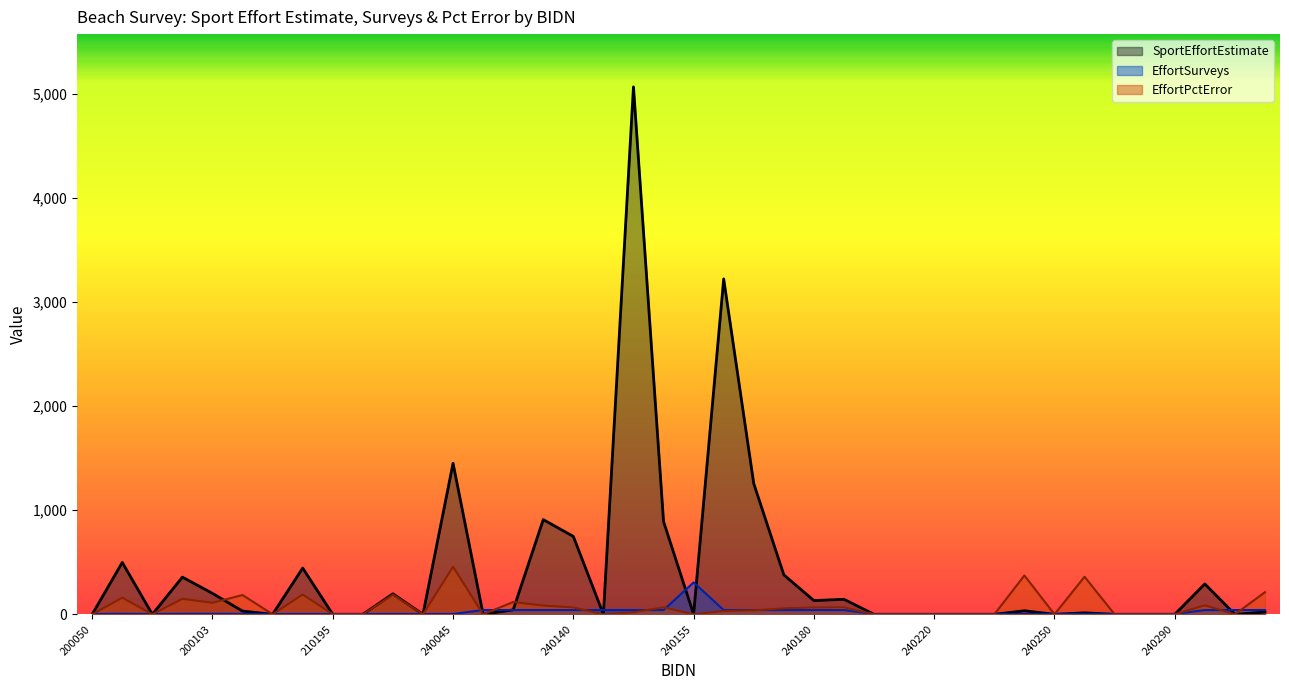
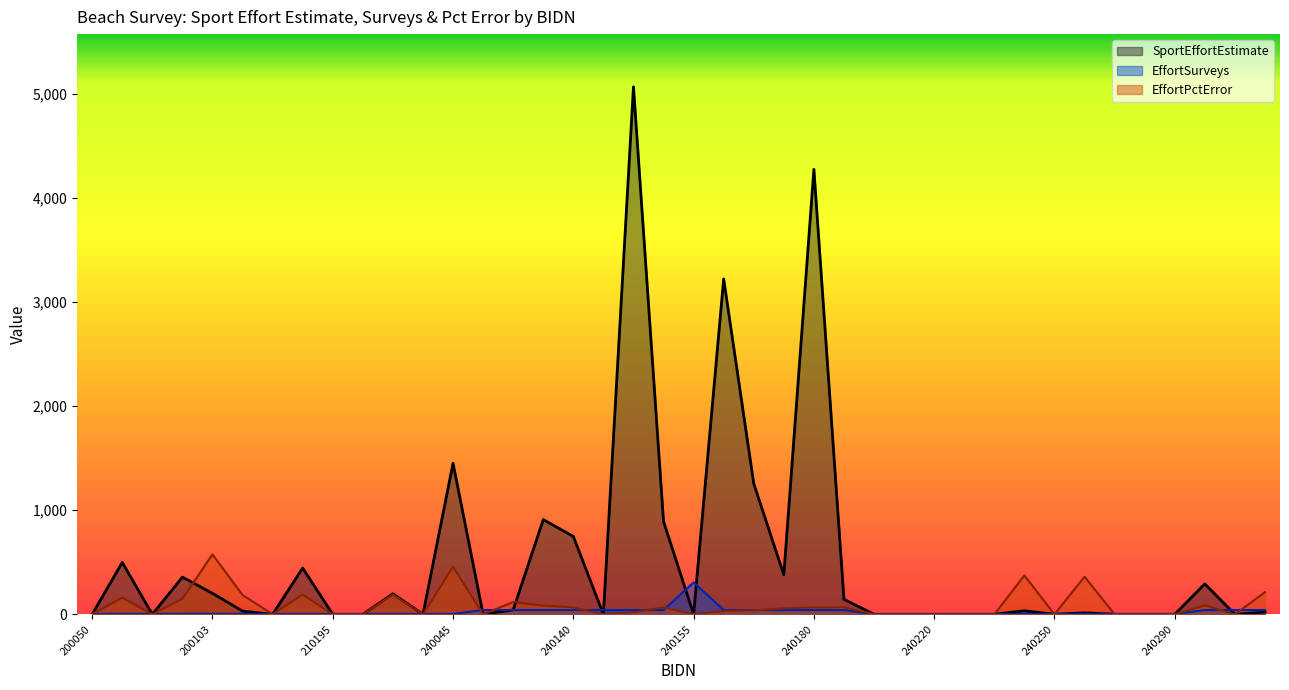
EffortPctError, 200103: 110 -> 580
SportEffortEstimate, 240180: 130 -> 4,270
